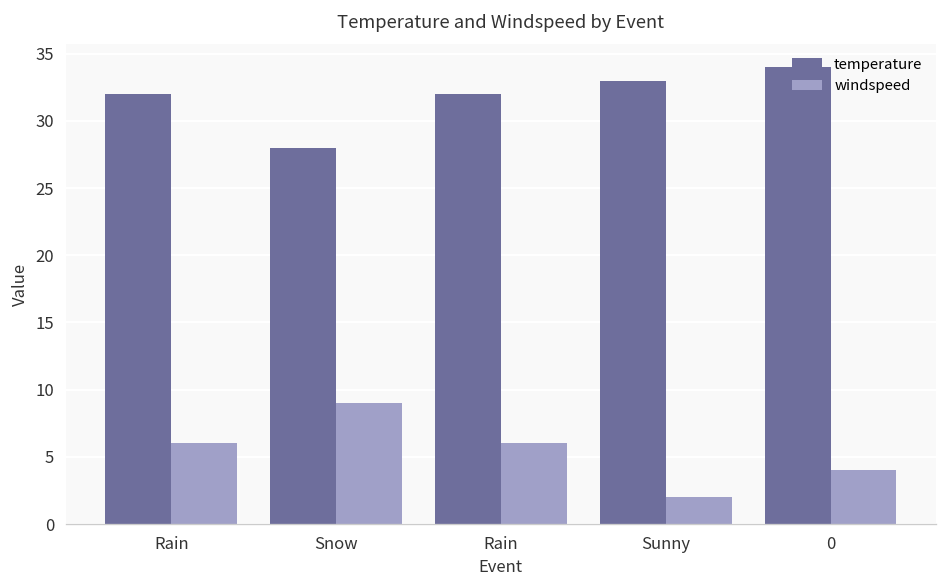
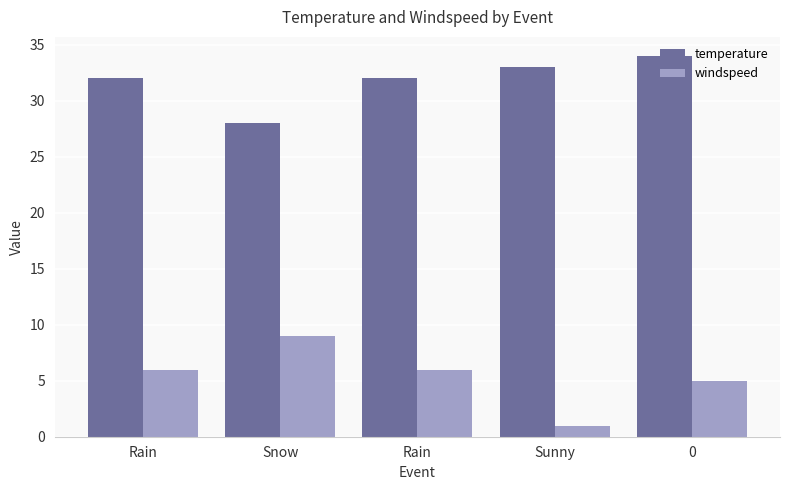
windspeed, Sunny: 2 -> 1
windspeed, 0: 4 -> 5
